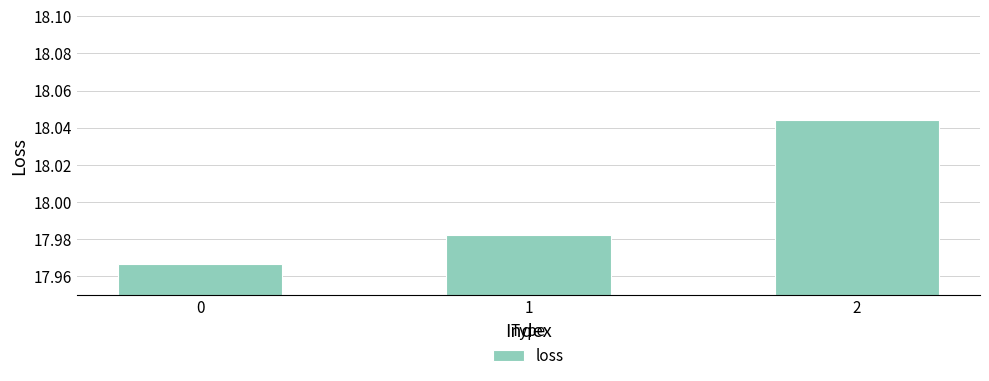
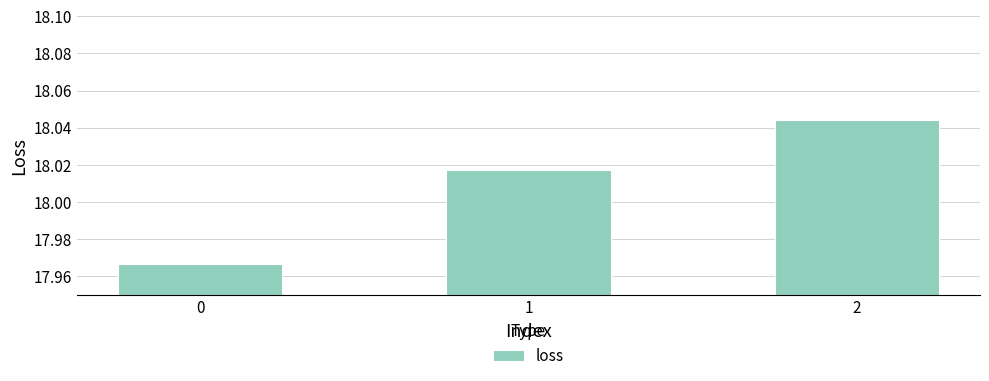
1: 17.983 -> 18.017
